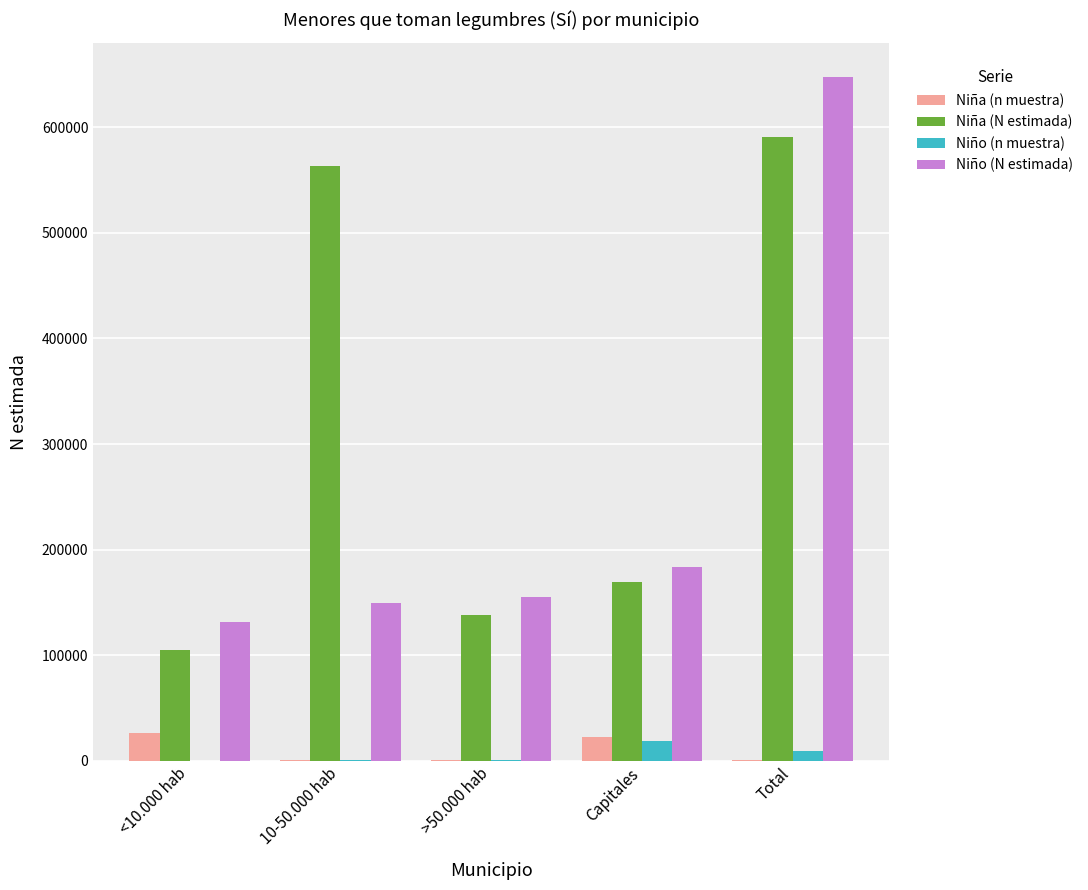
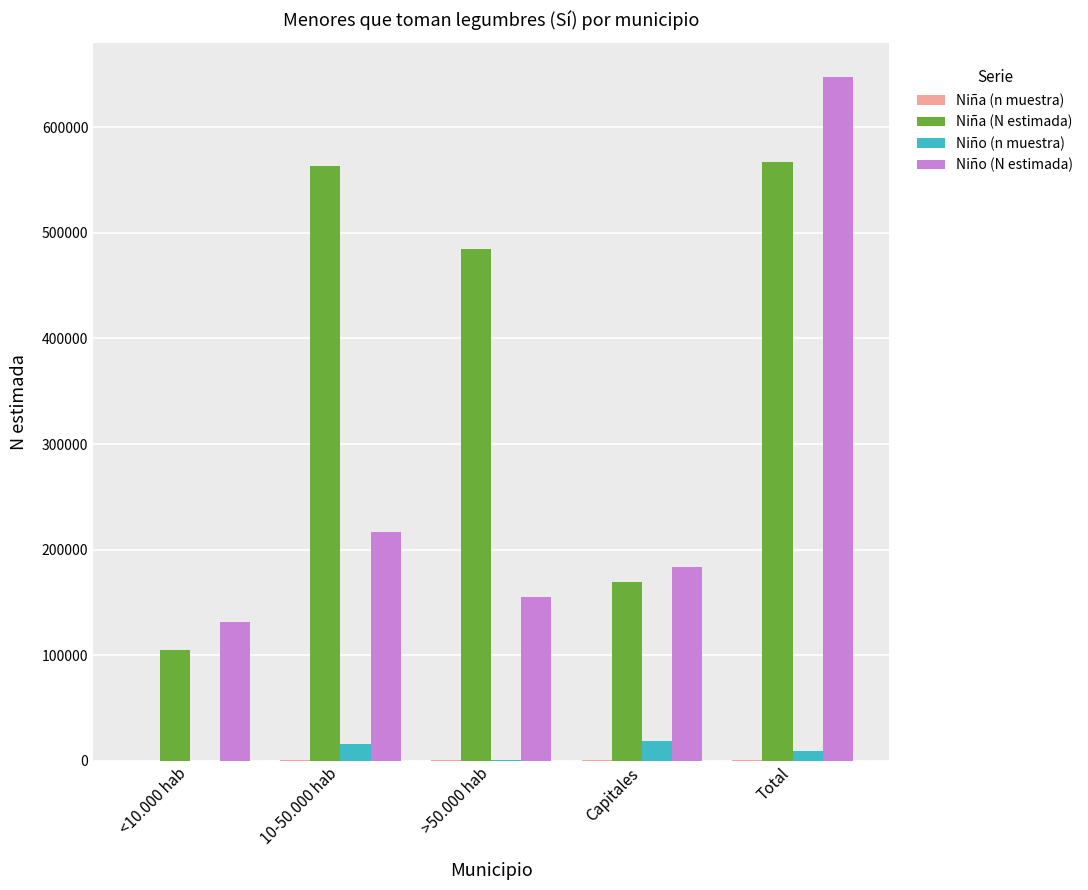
Niña (n muestra), <10.000 hab: 26000 -> 0
Niño (n muestra), 10-50.000 hab: 0 -> 16000
Niño (N estimada), 10-50.000 hab: 149000 -> 217000
Niña (N estimada), >50.000 hab: 138000 -> 485000
Niña (n muestra), Capitales: 23000 -> 0
Niña (N estimada), Total: 591000 -> 567000
